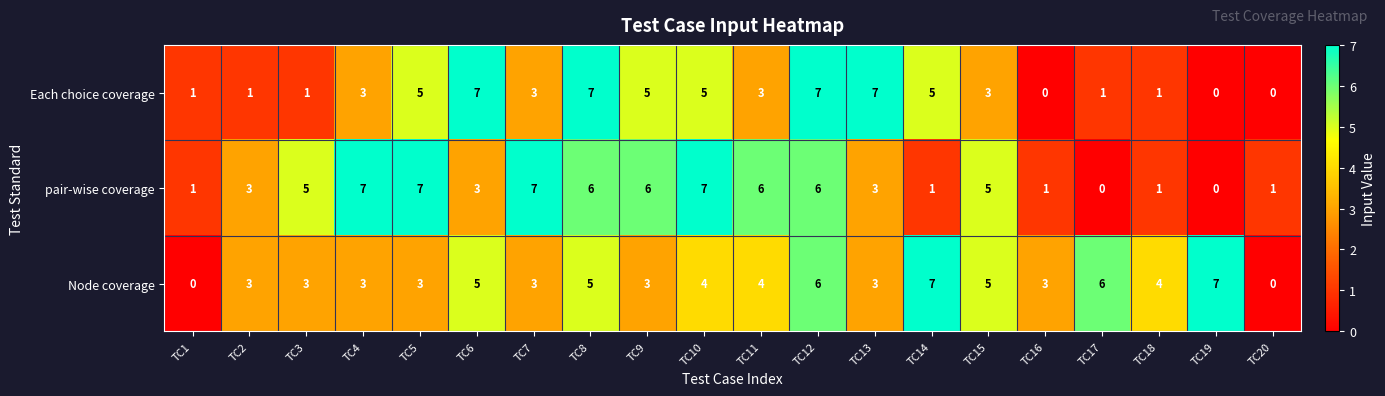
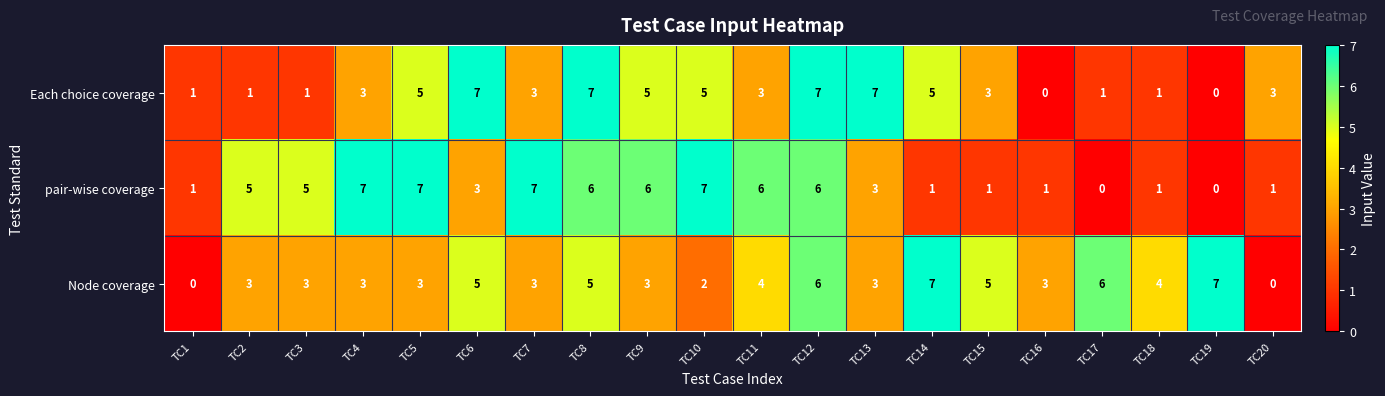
Each choice coverage, TC20: 0 -> 3
pair-wise coverage, TC2: 3 -> 5
pair-wise coverage, TC15: 5 -> 1
Node coverage, TC10: 4 -> 2
